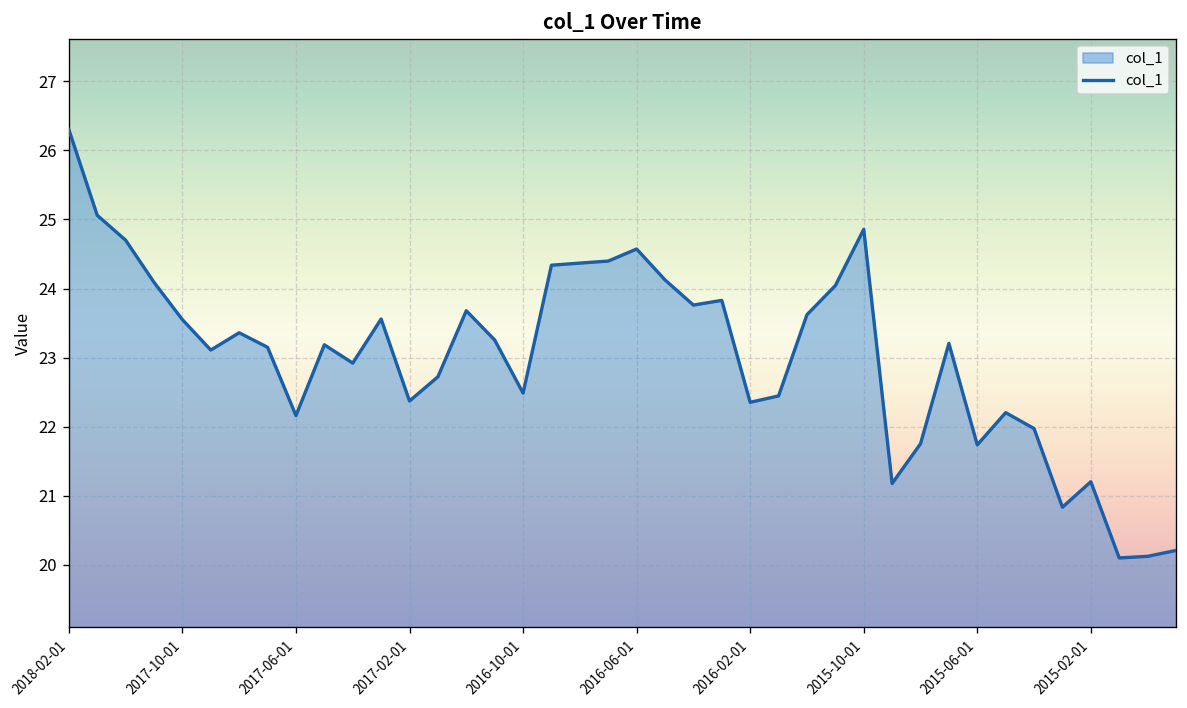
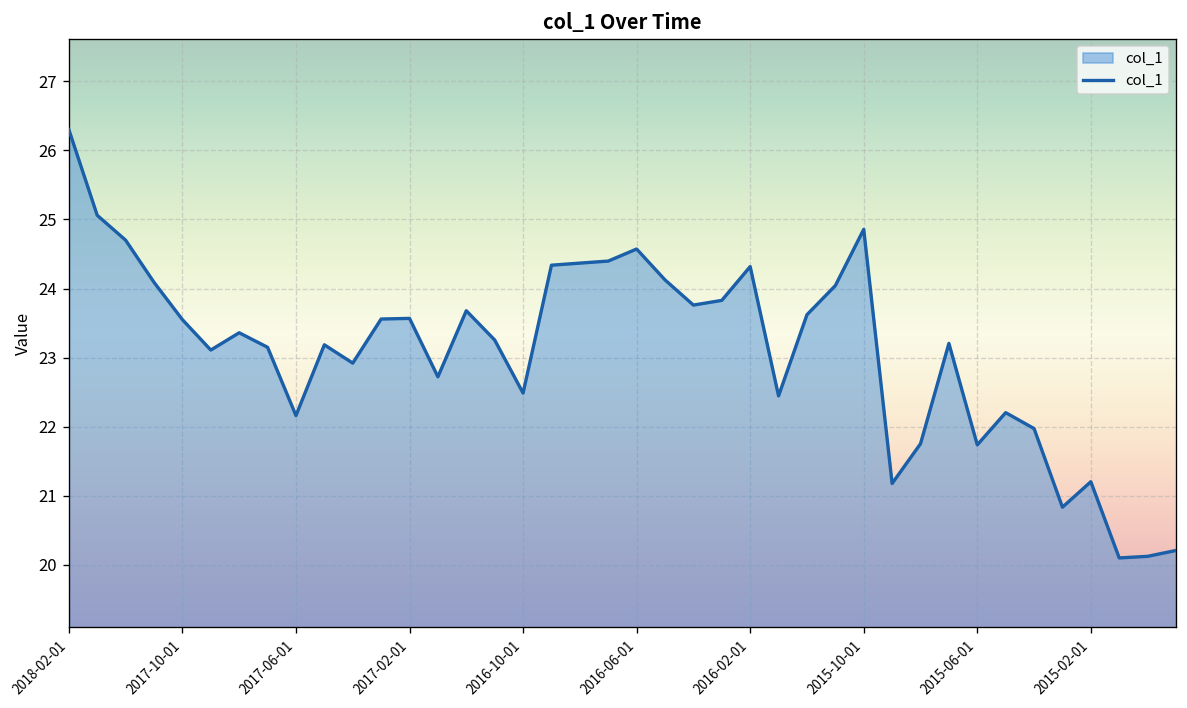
2017-02-01: 22.4 -> 23.6
2016-02-01: 22.4 -> 24.3
